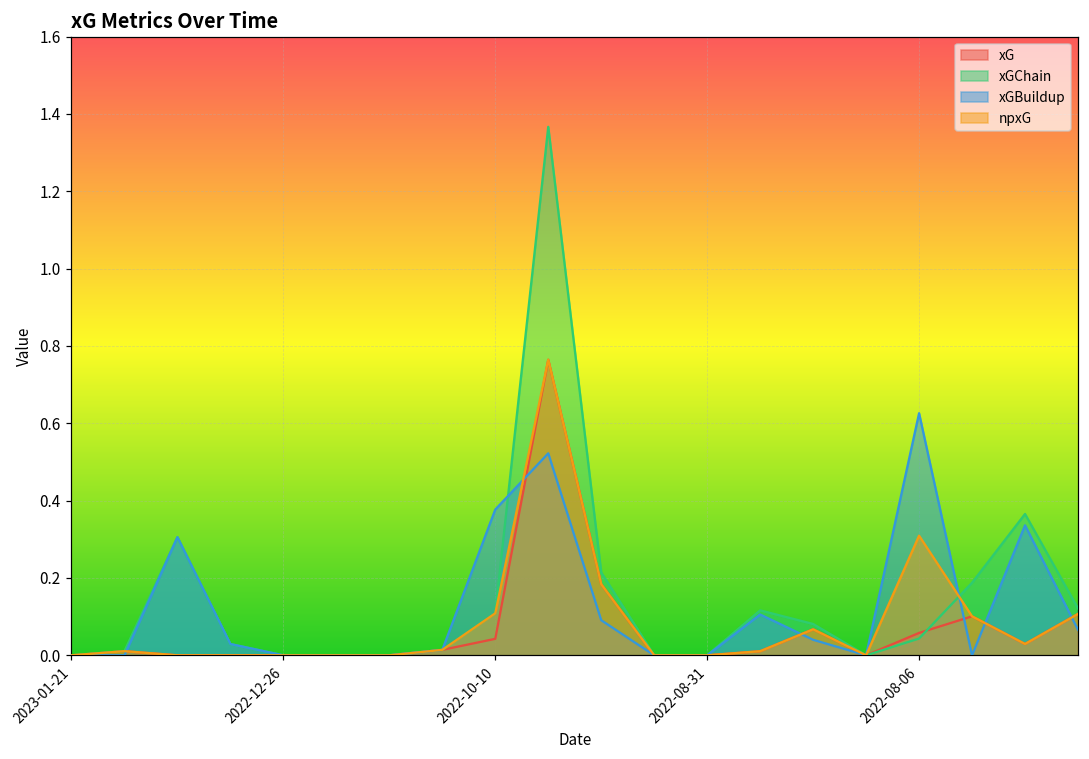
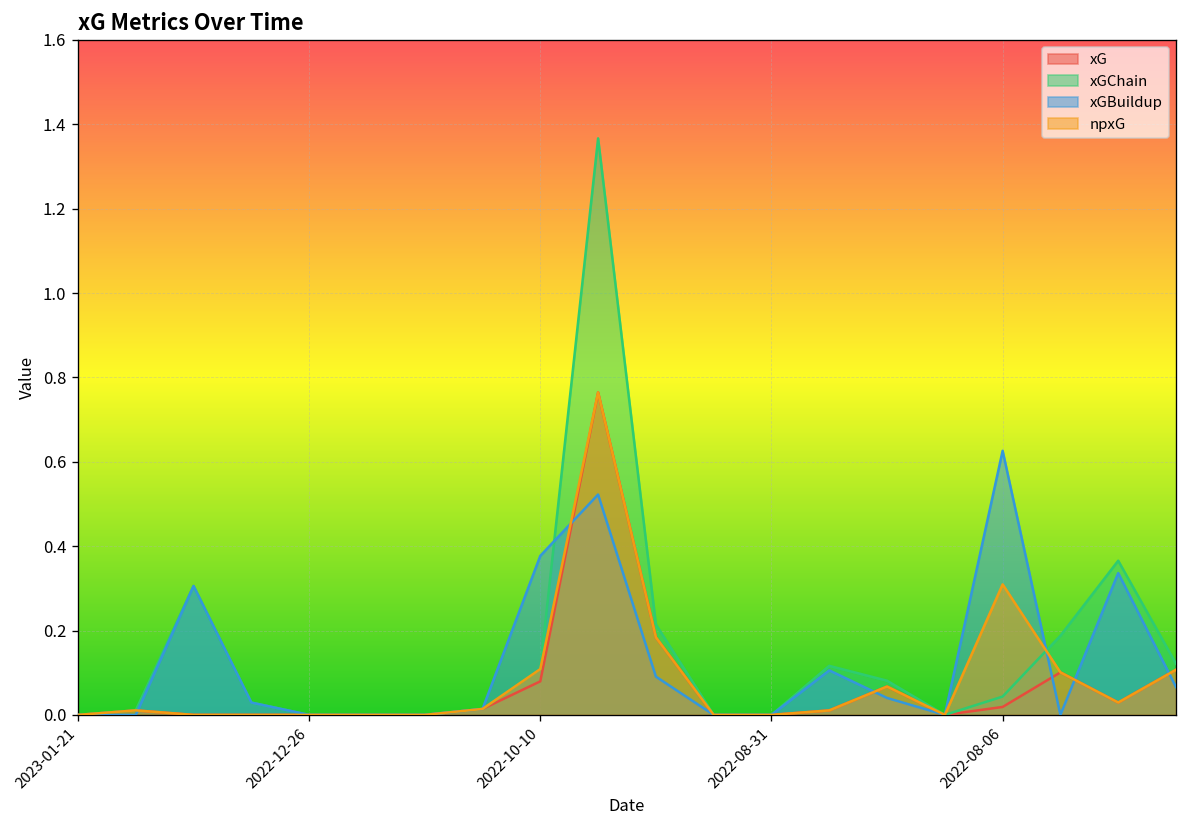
xG, 2022-10-10: 0.04 -> 0.08
xG, 2022-08-06: 0.06 -> 0.02
